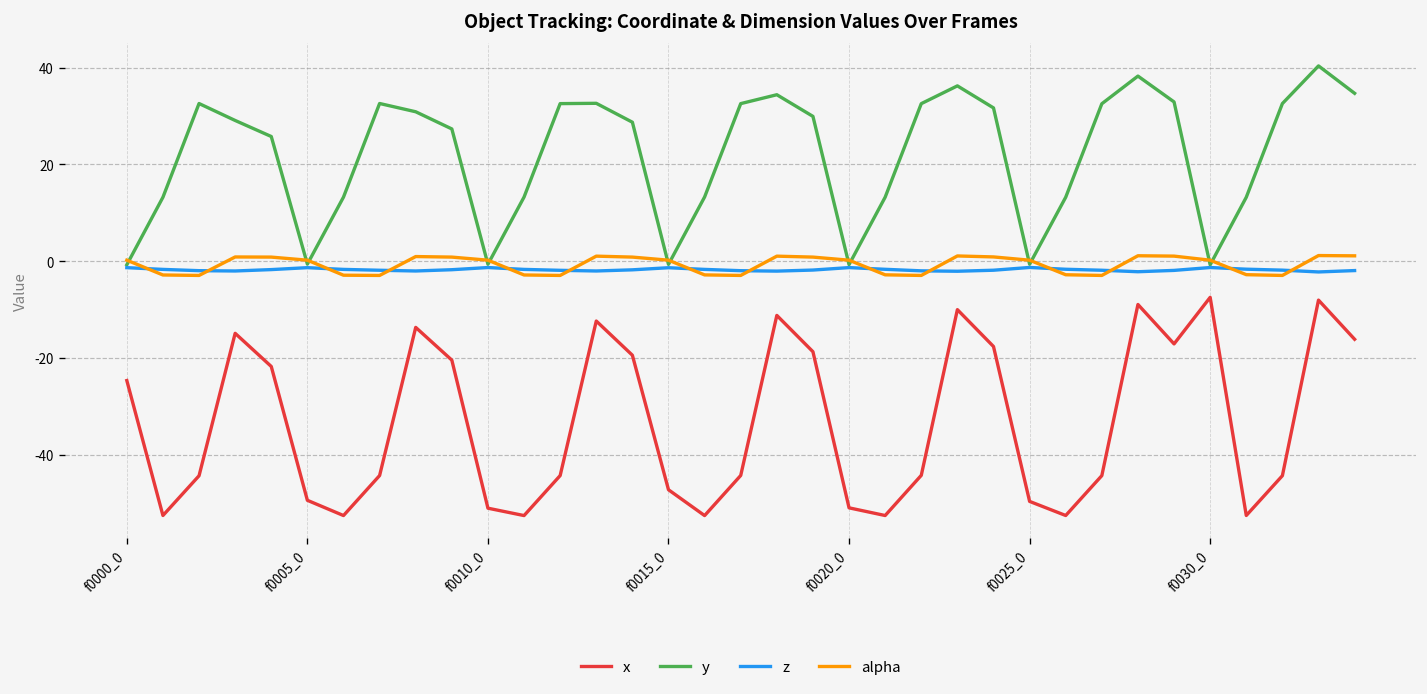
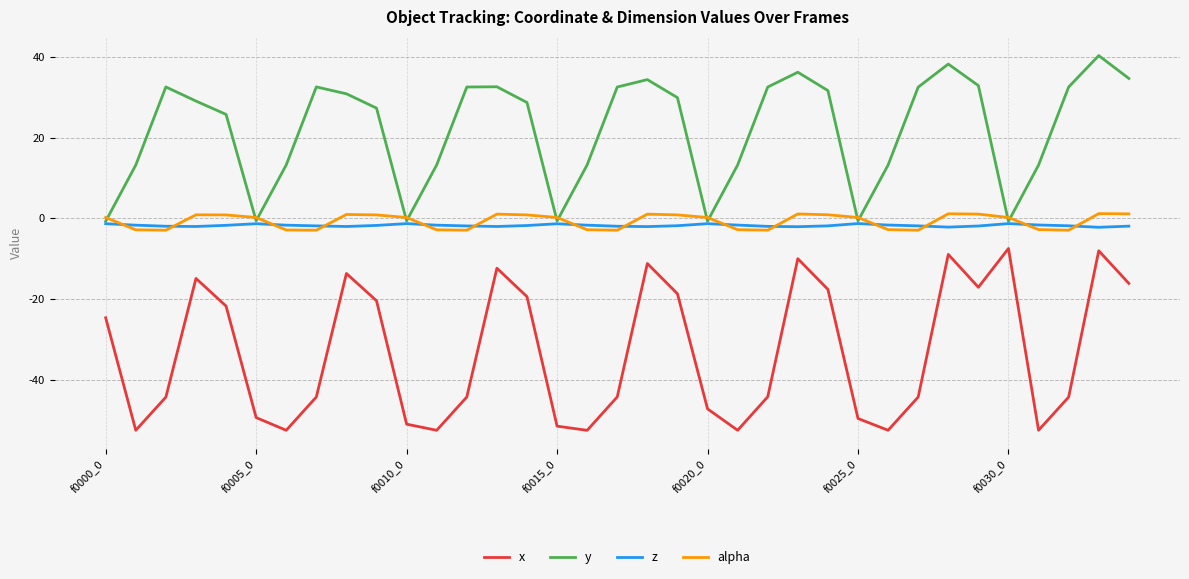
x, f0015_0: -47 -> -52
x, f0020_0: -51 -> -47
